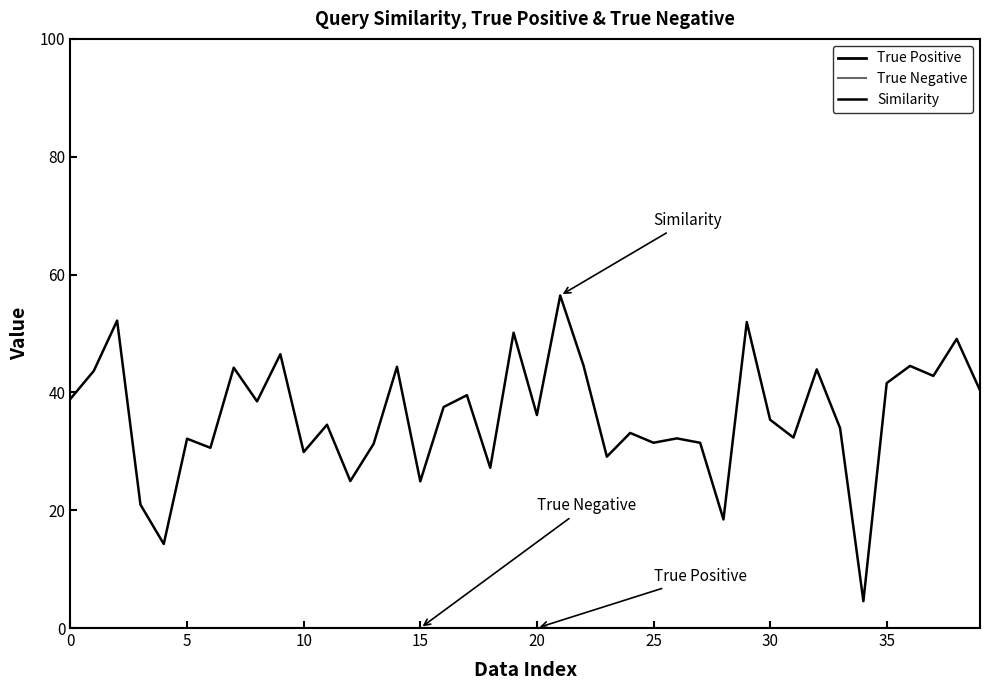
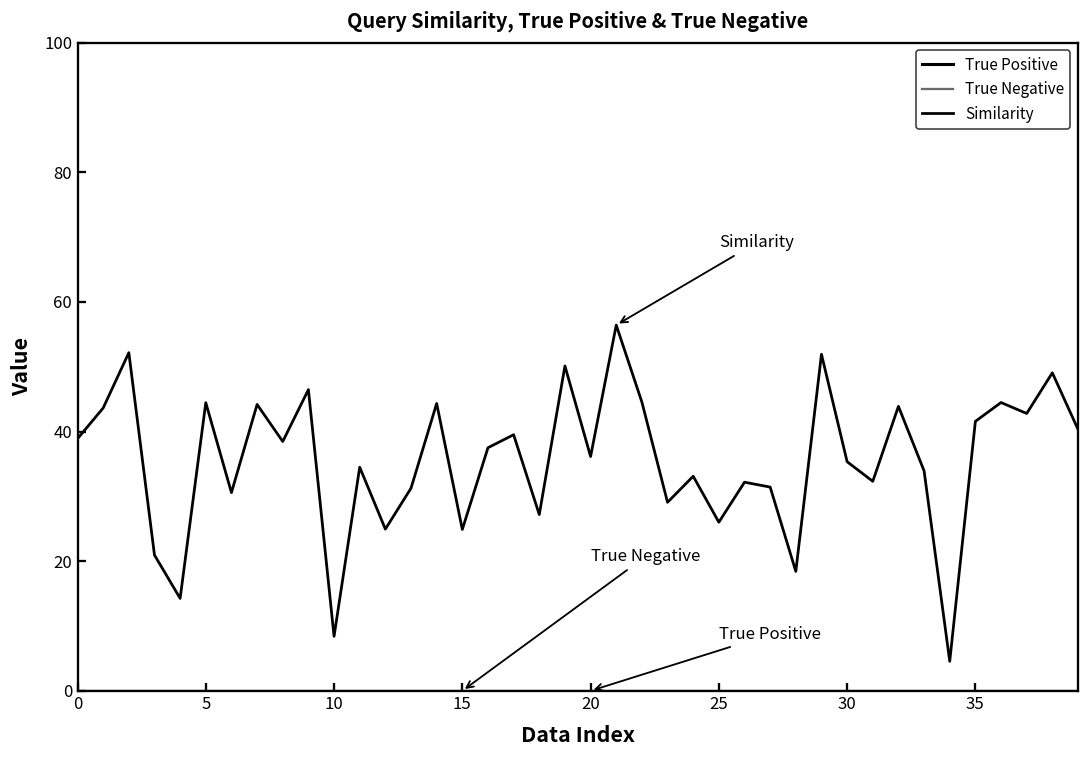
Similarity, 5: 32 -> 44
Similarity, 10: 30 -> 8
Similarity, 25: 31 -> 26
